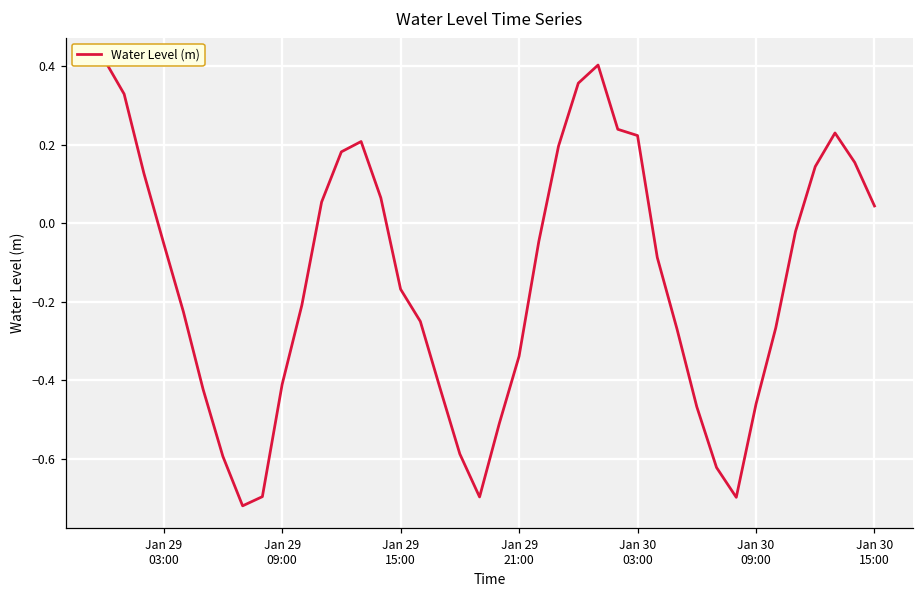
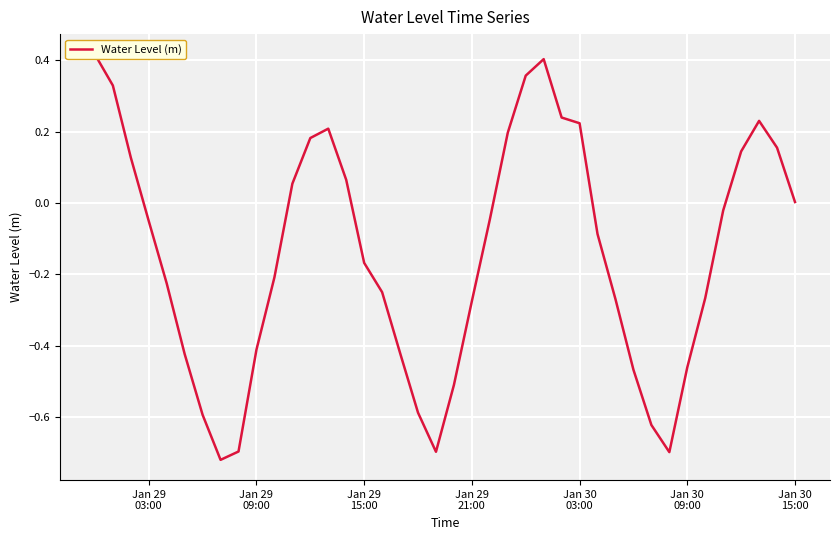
Jan 29 21:00: -0.34 -> -0.28
Jan 30 15:00: 0.04 -> 0.00
